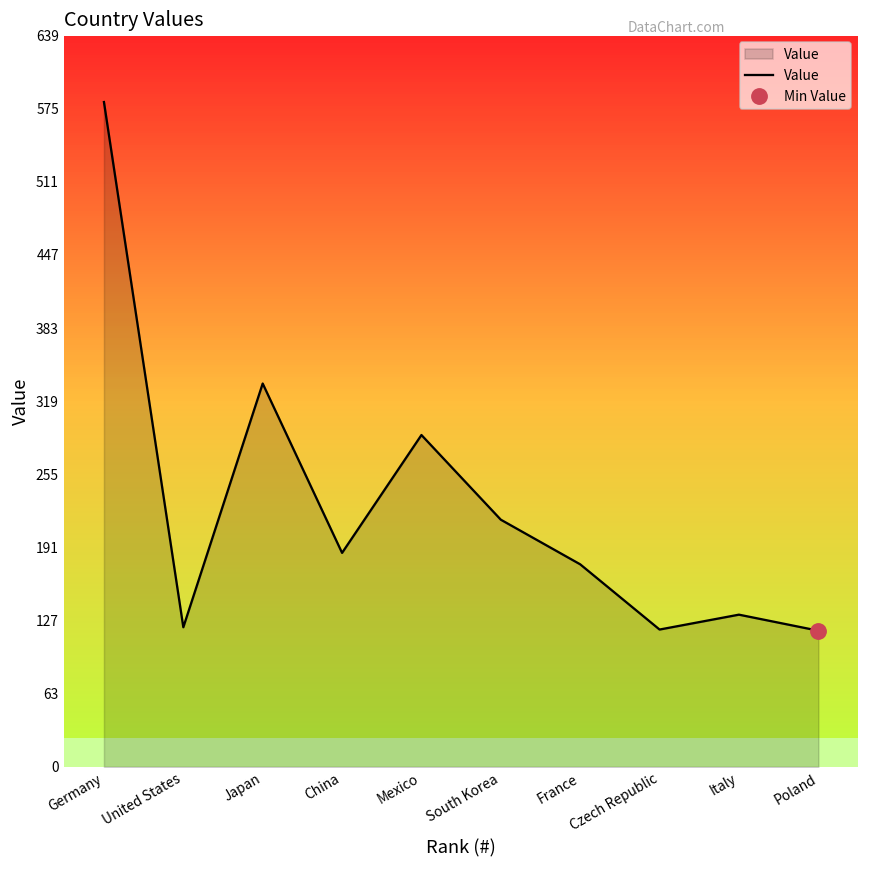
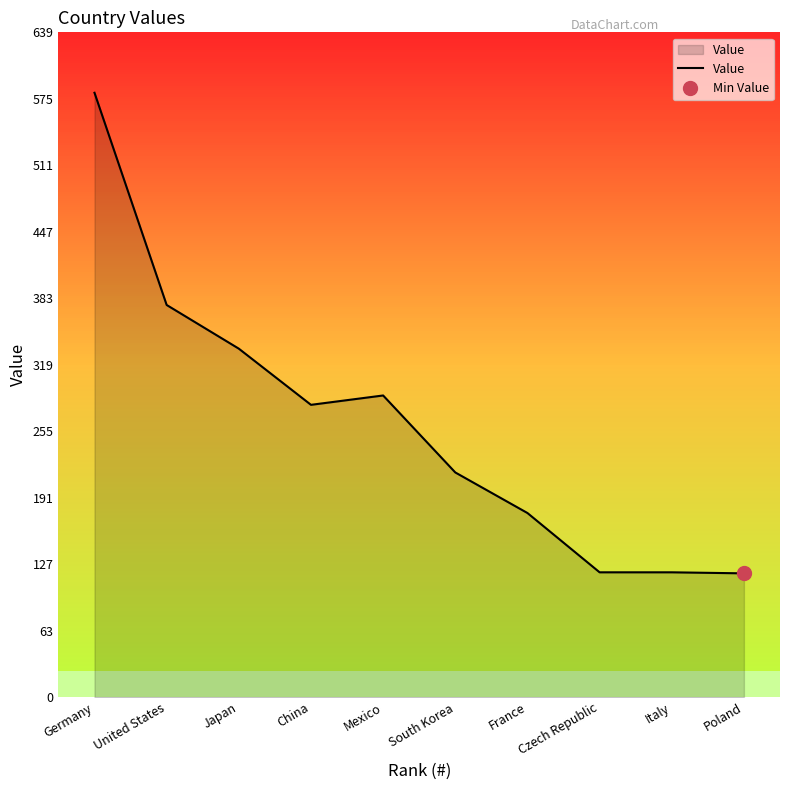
Value, United States: 122 -> 377
Value, China: 187 -> 281
Value, Italy: 133 -> 120
